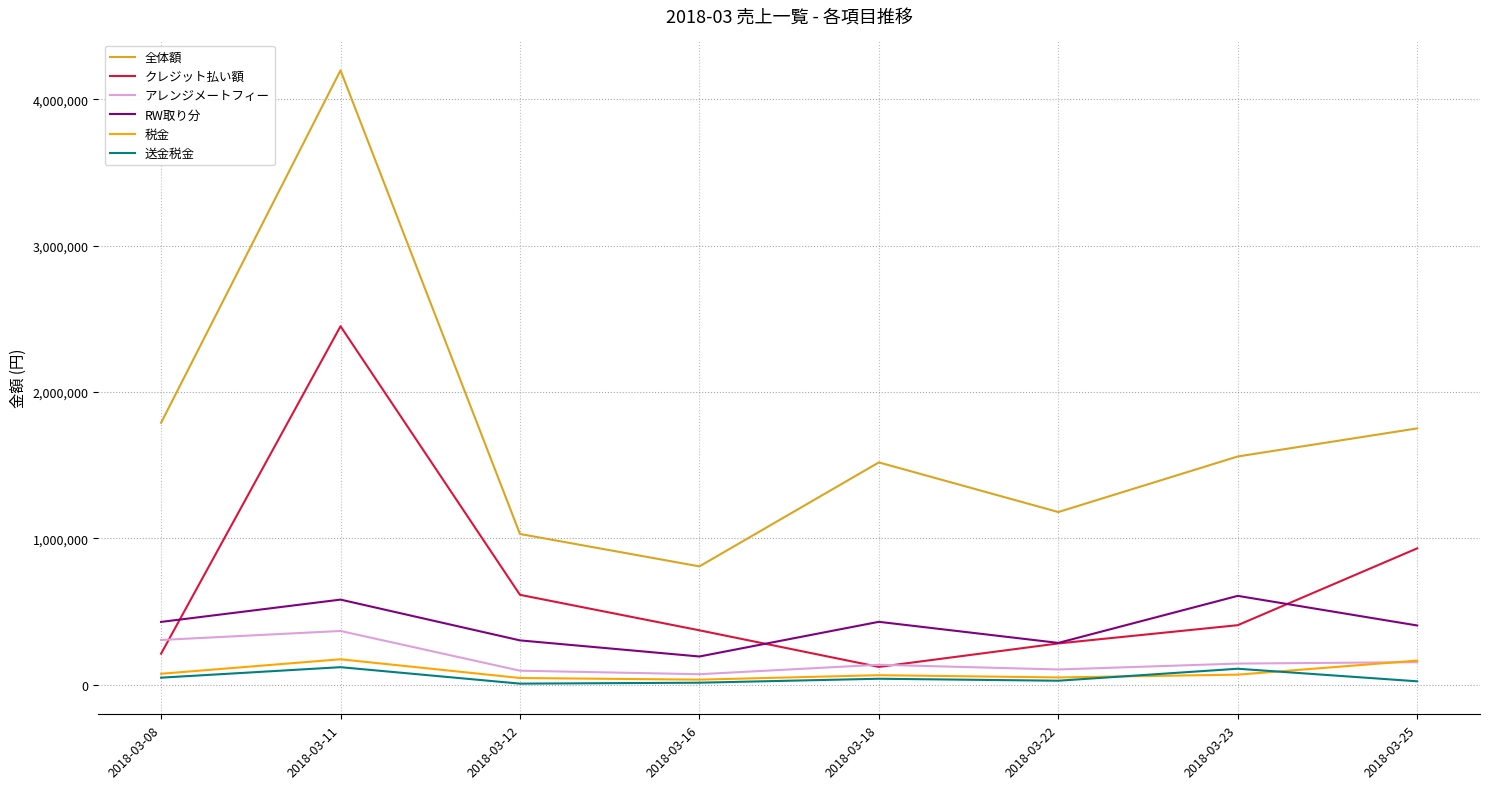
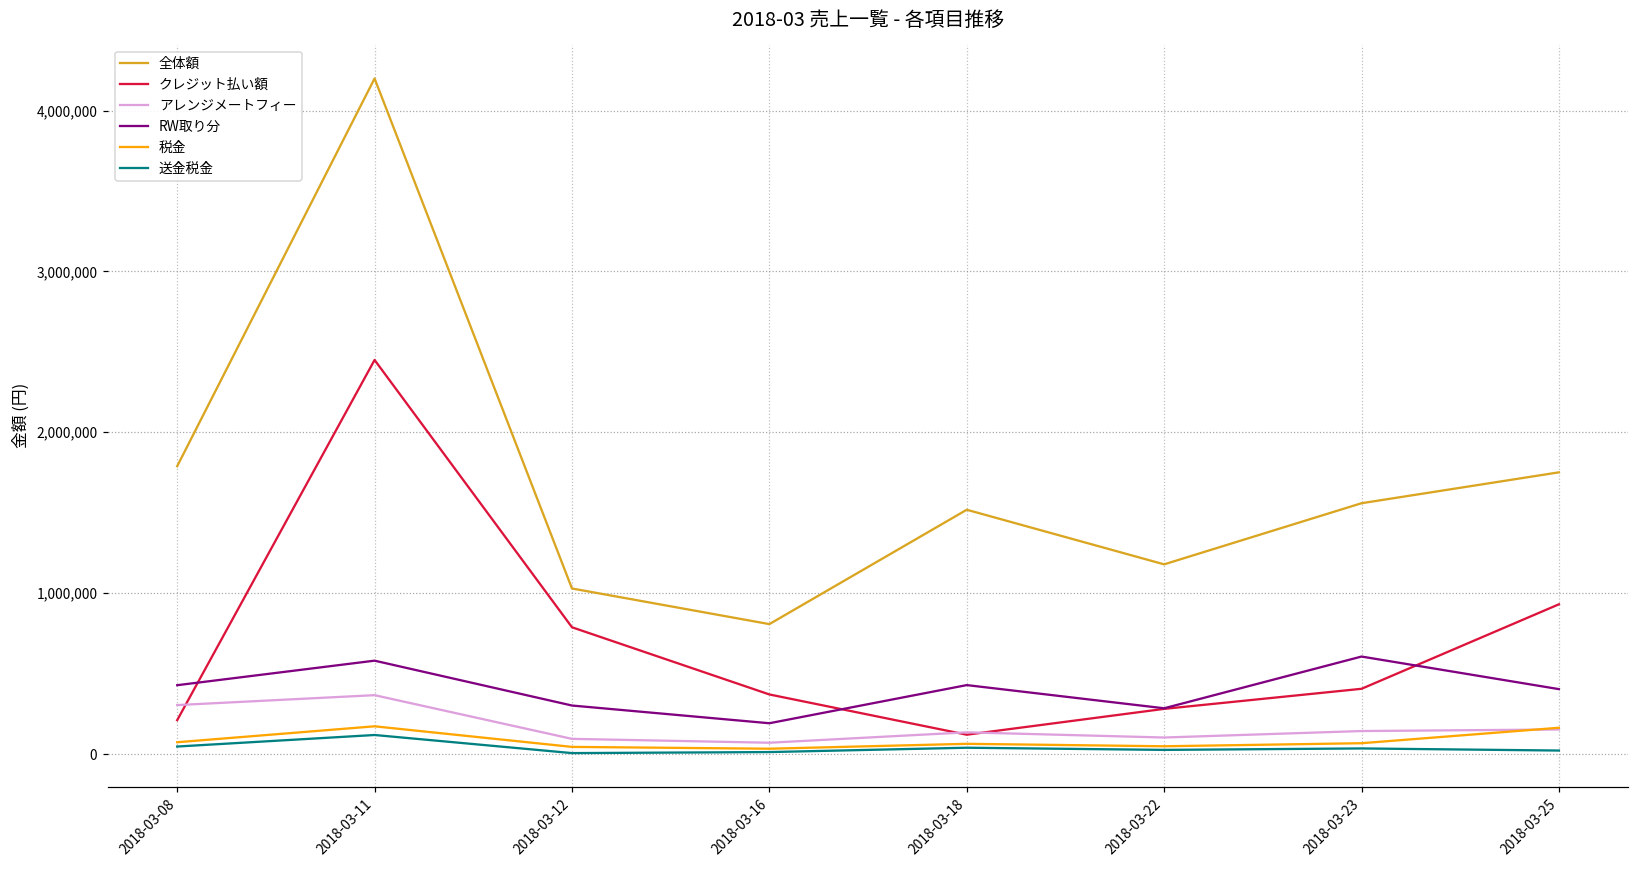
クレジット払い額, 2018-03-12: 610,000 -> 790,000
送金税金, 2018-03-23: 110,000 -> 30,000
